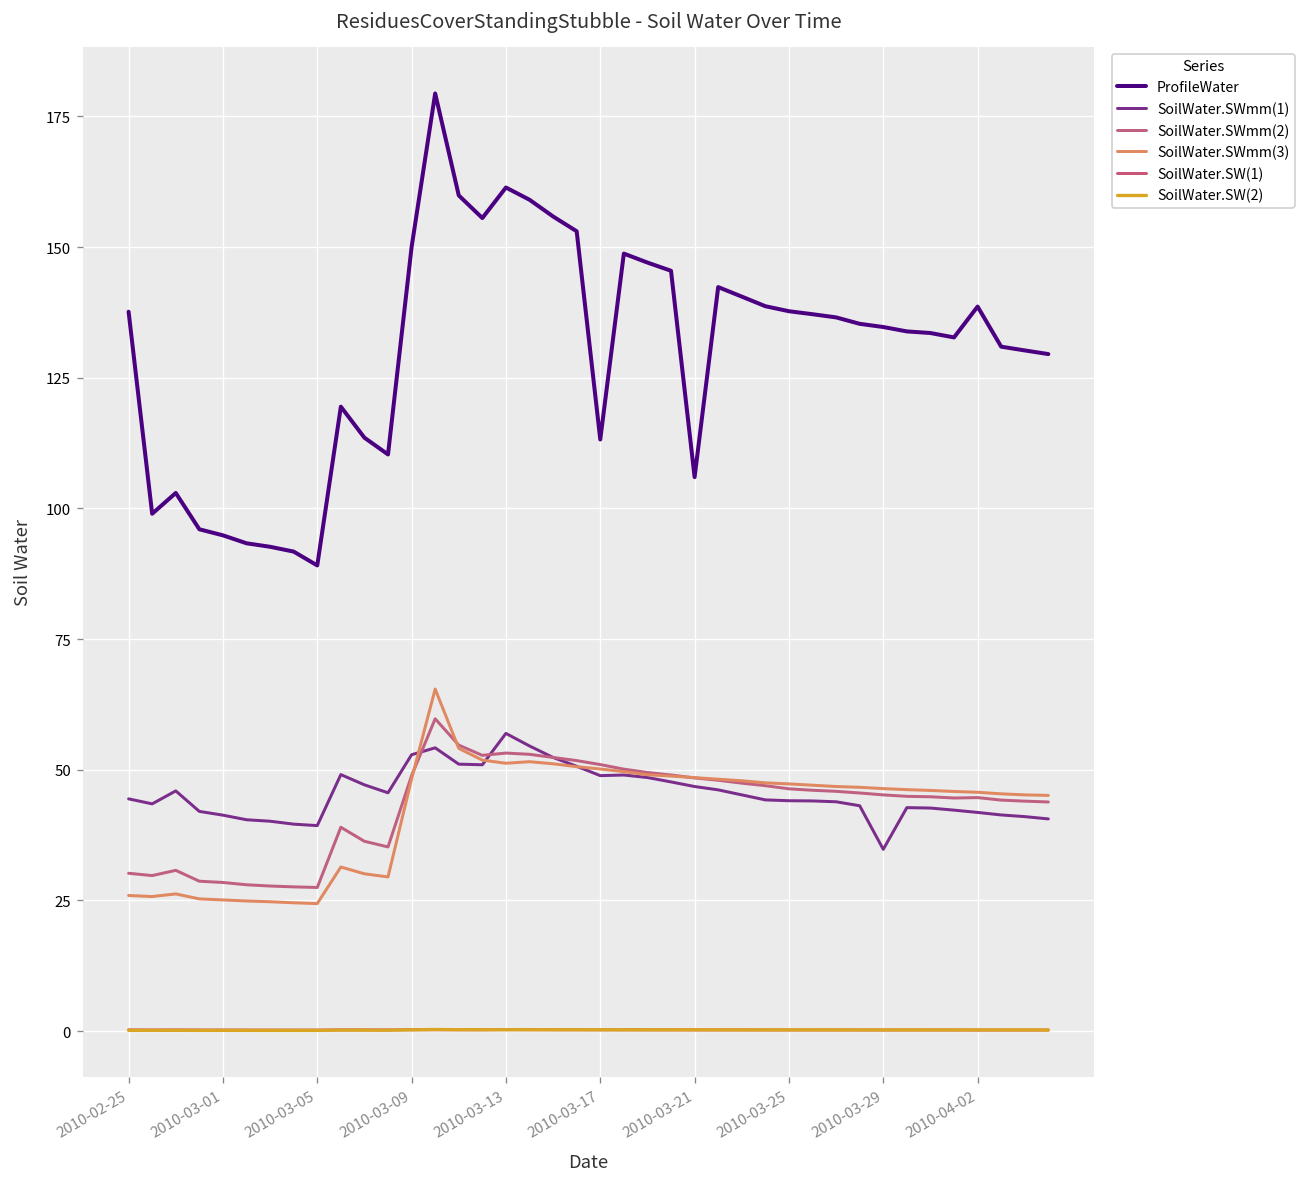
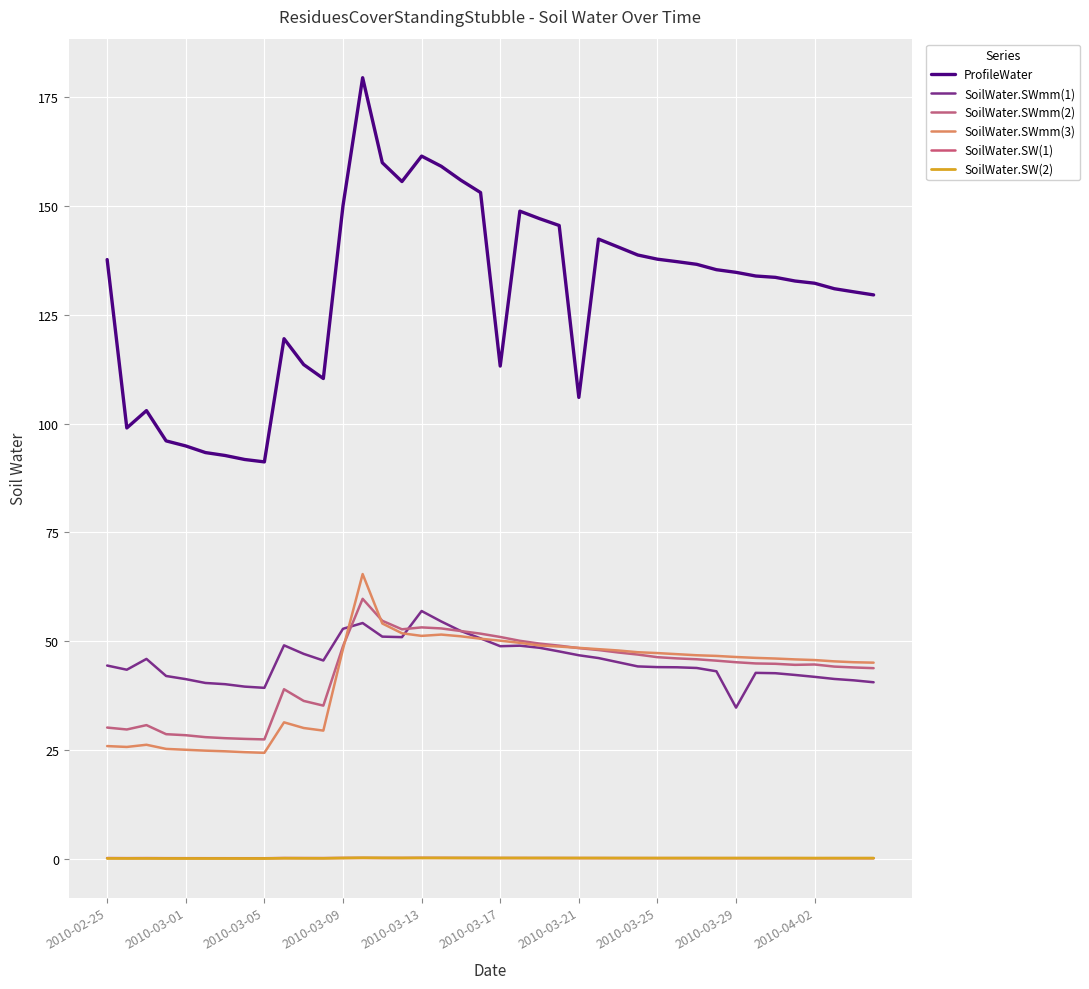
ProfileWater, 2010-03-05: 89 -> 91
ProfileWater, 2010-04-02: 139 -> 132
